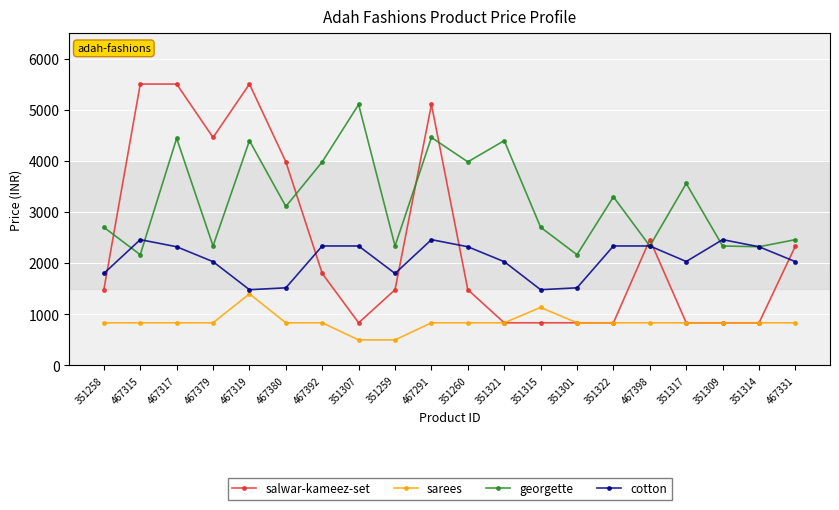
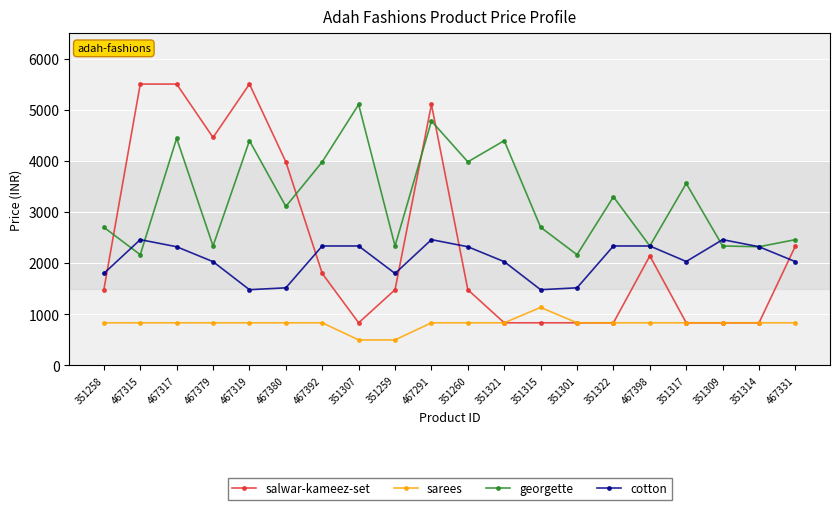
sarees, 467319: 1400 -> 800
georgette, 467291: 4500 -> 4800
salwar-kameez-set, 467398: 2500 -> 2100
